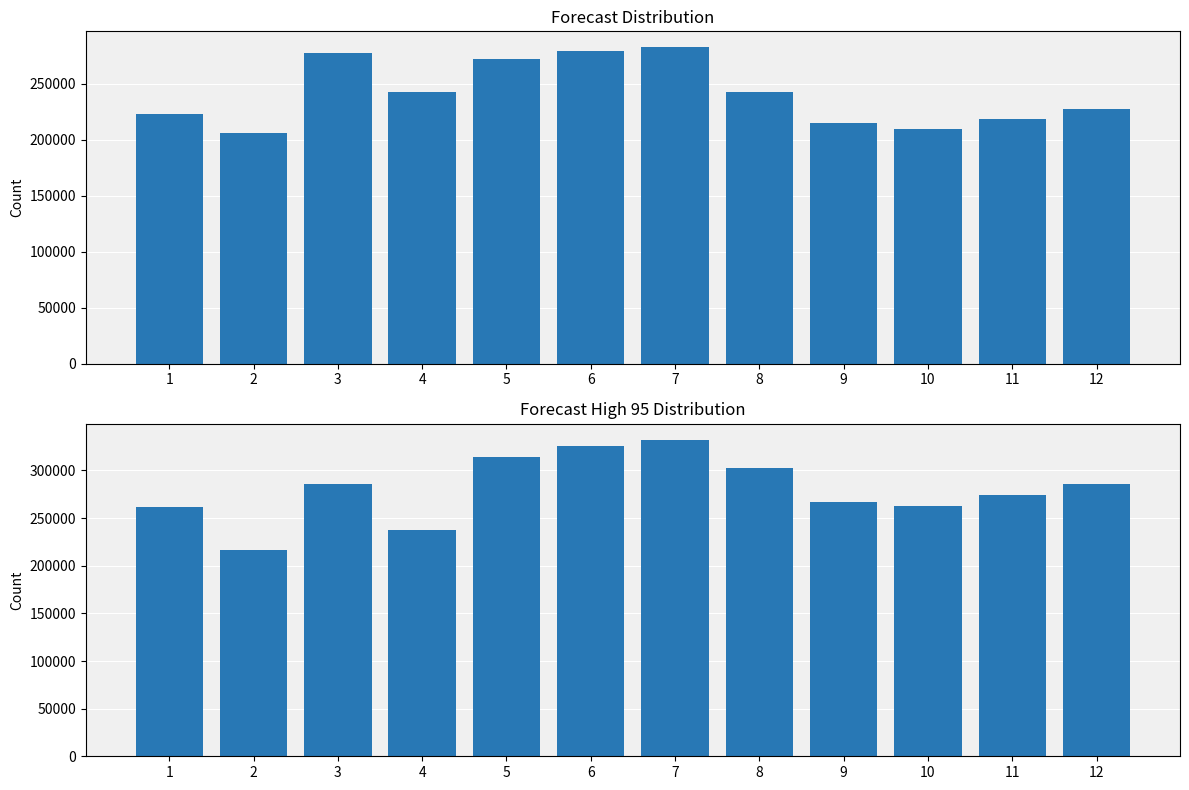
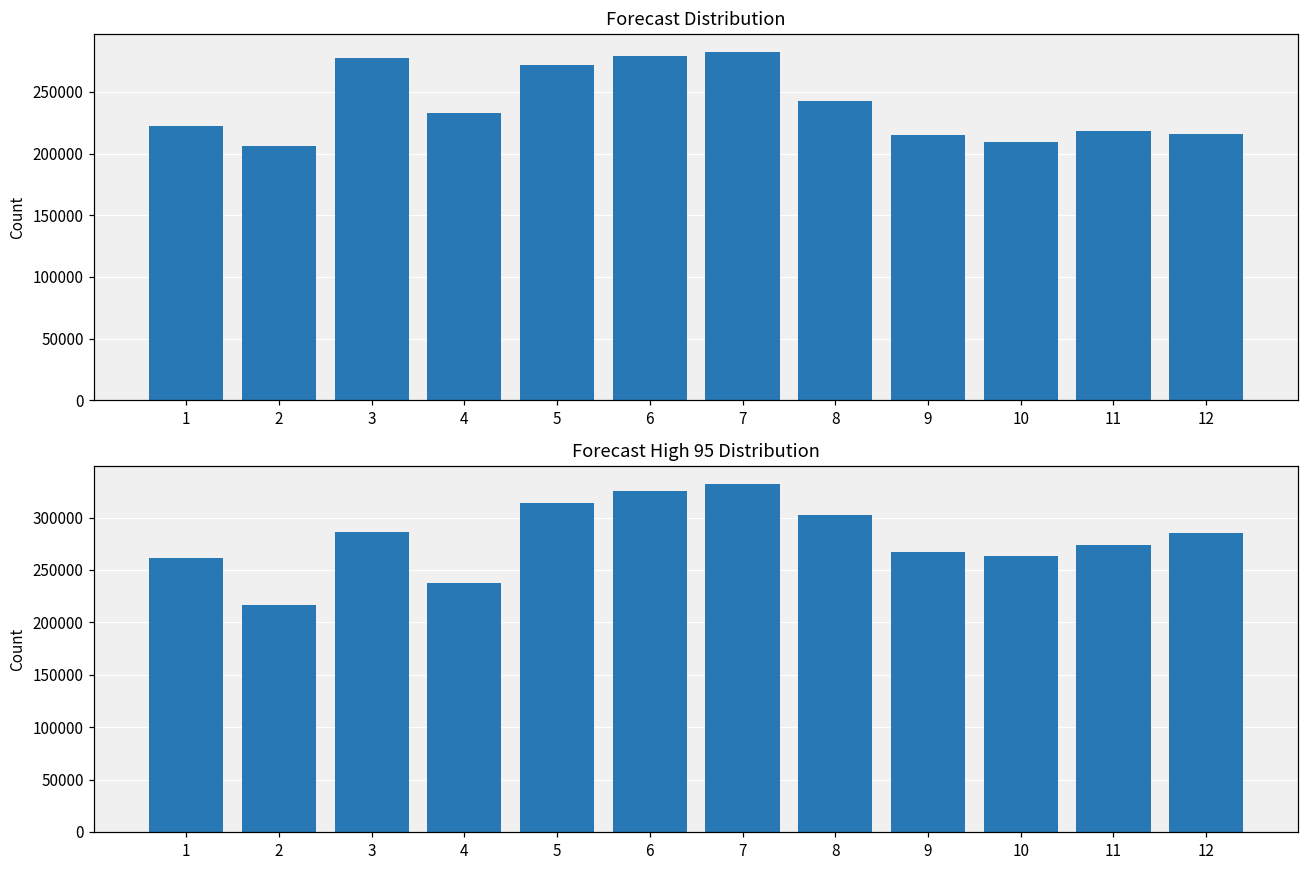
Forecast Distribution, 4: 242000 -> 233000
Forecast Distribution, 12: 227000 -> 216000
